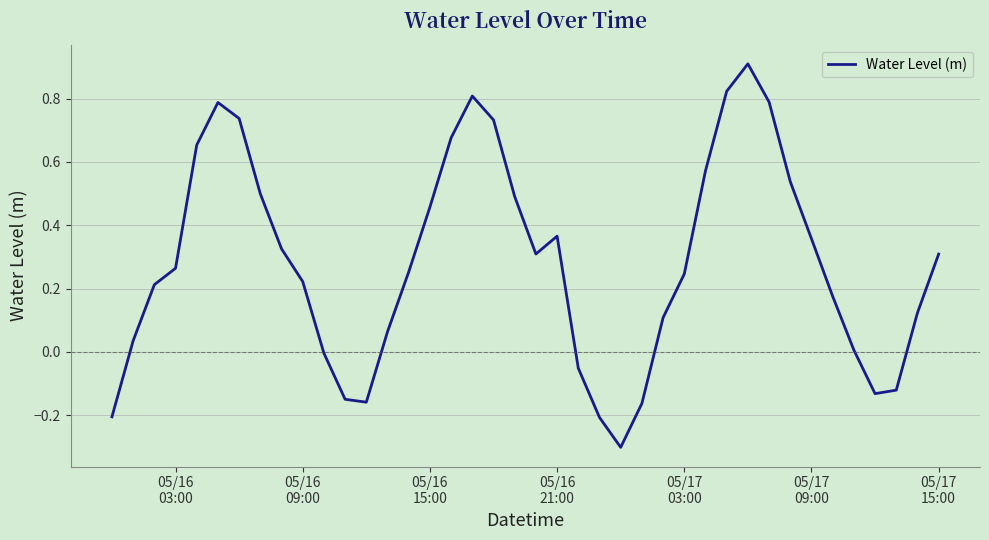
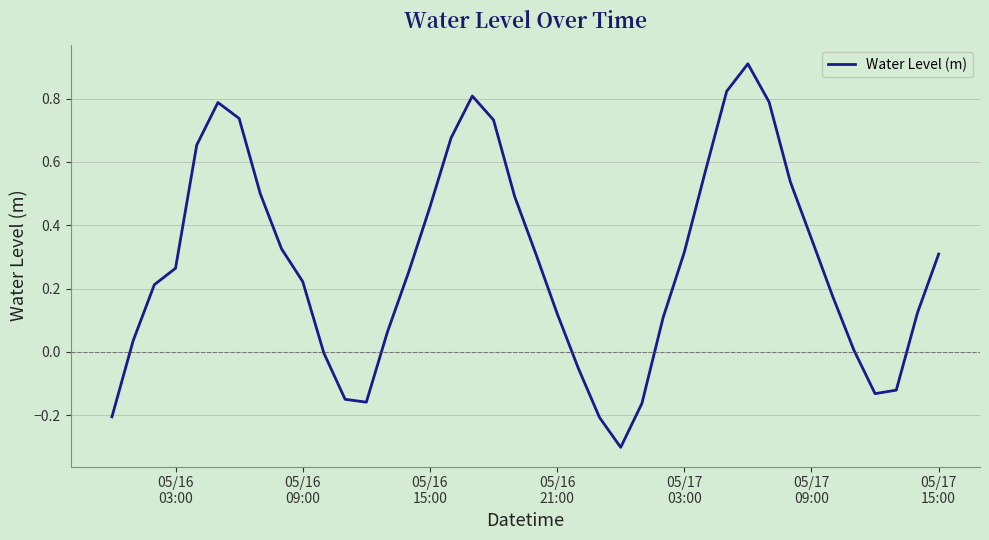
05/16 21:00: 0.37 -> 0.12
05/17 03:00: 0.25 -> 0.31
